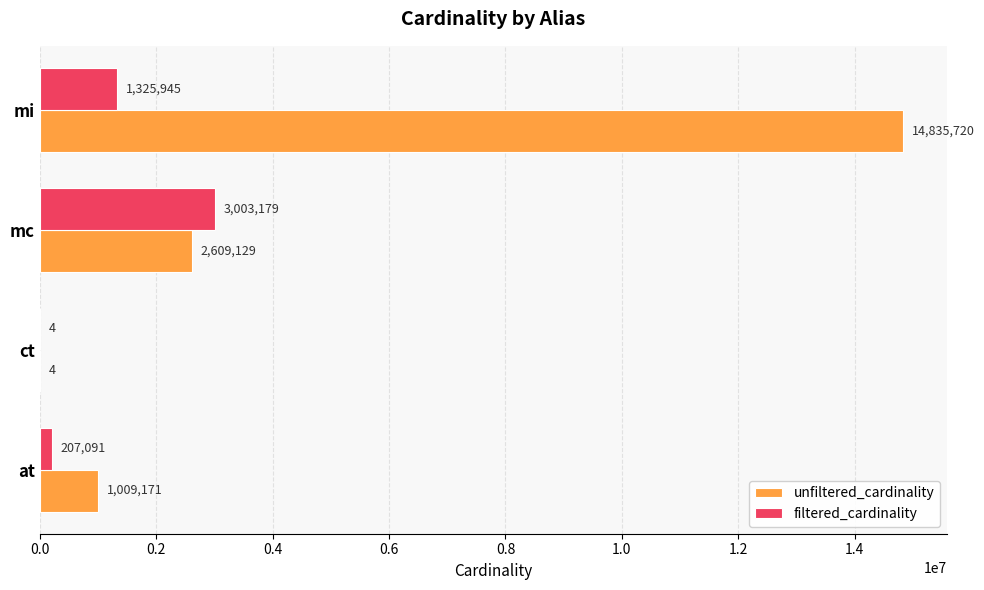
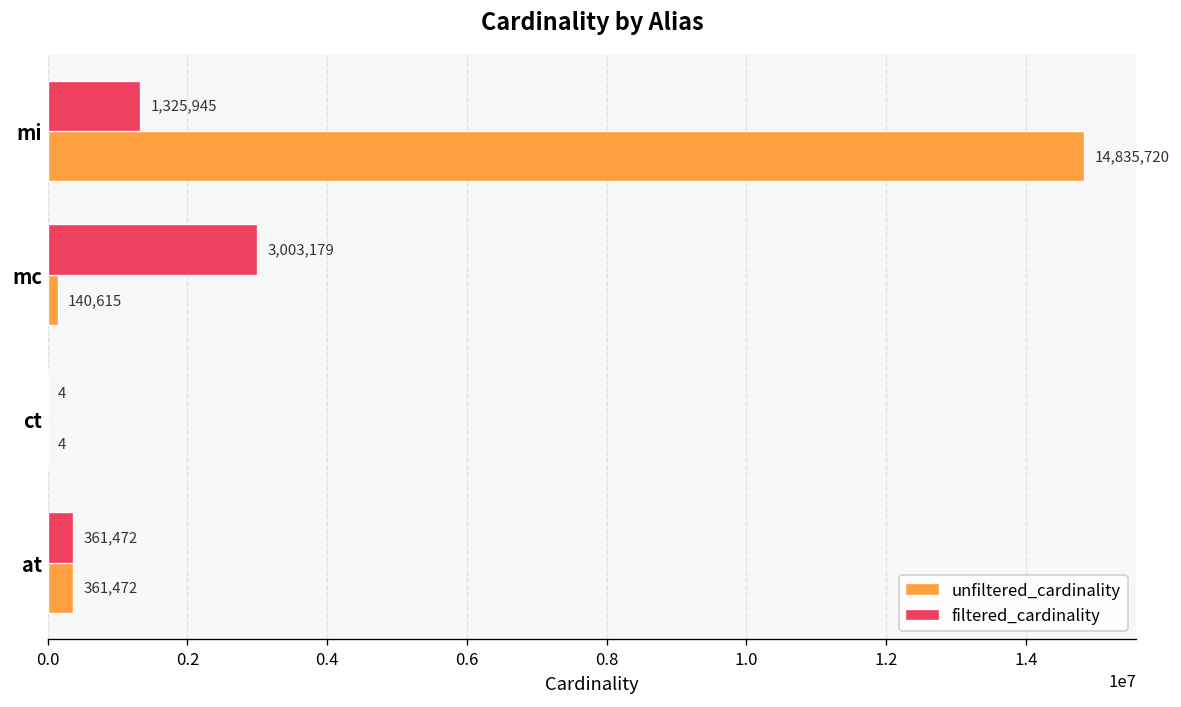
unfiltered_cardinality, mc: 2,609,129 -> 140,615
filtered_cardinality, at: 207,091 -> 361,472
unfiltered_cardinality, at: 1,009,171 -> 361,472
